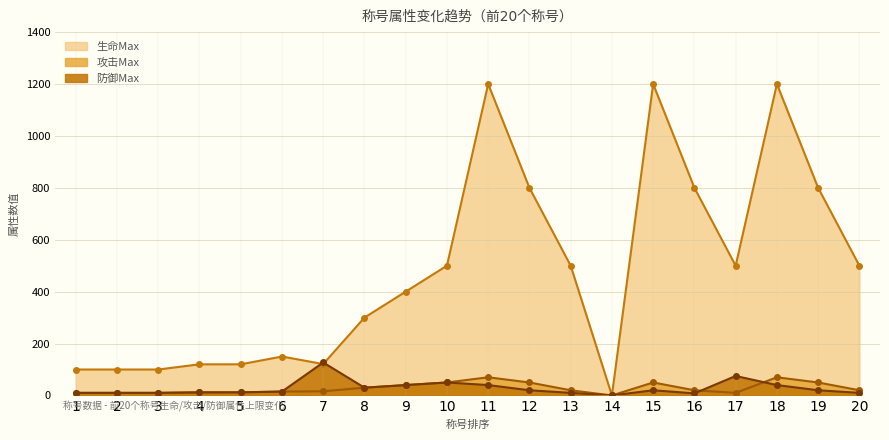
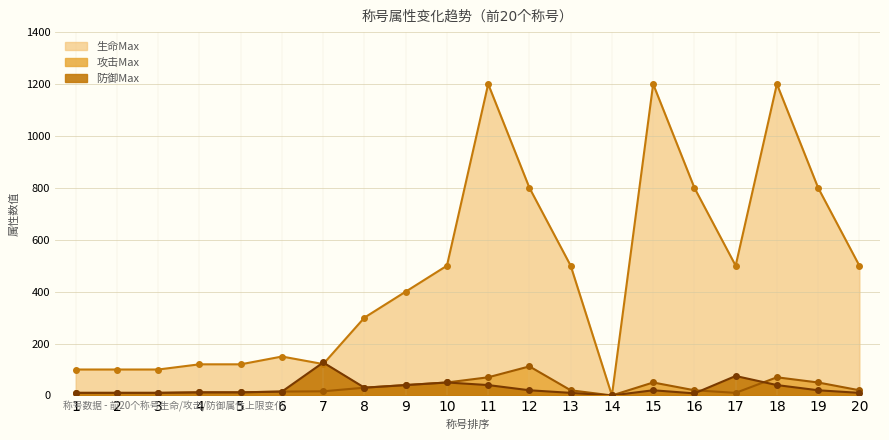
攻击Max, 12: 50 -> 110
